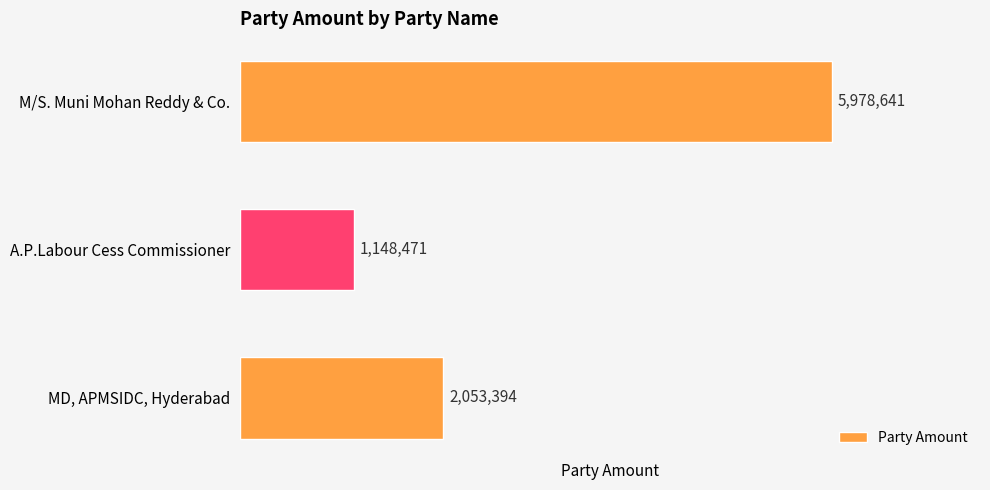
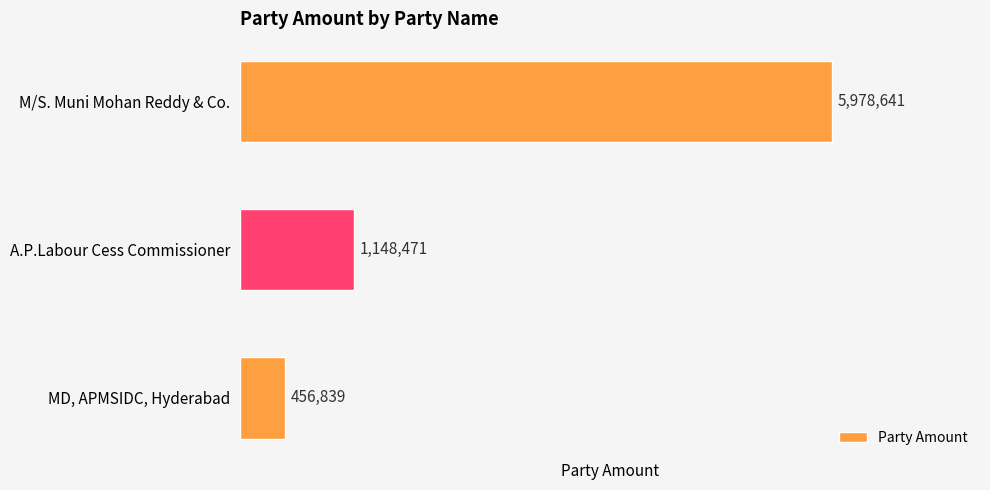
MD, APMSIDC, Hyderabad: 2,053,394 -> 456,839
